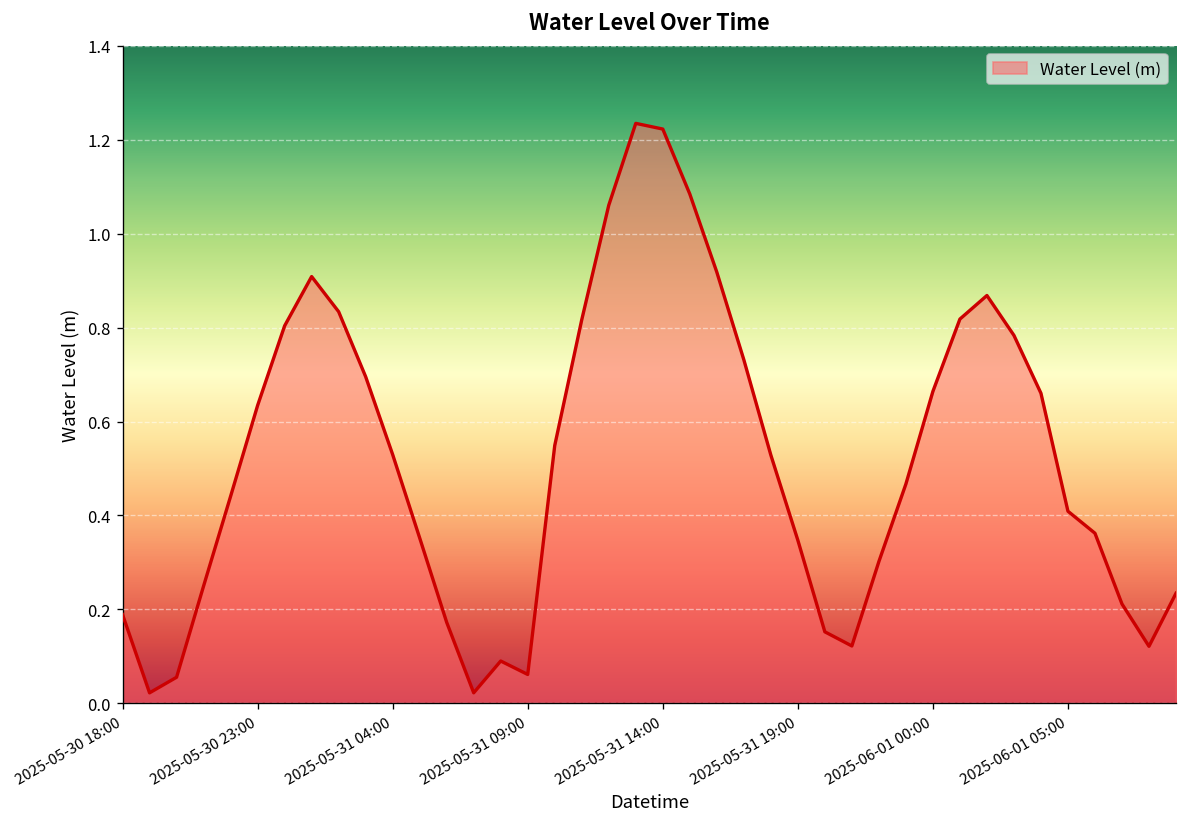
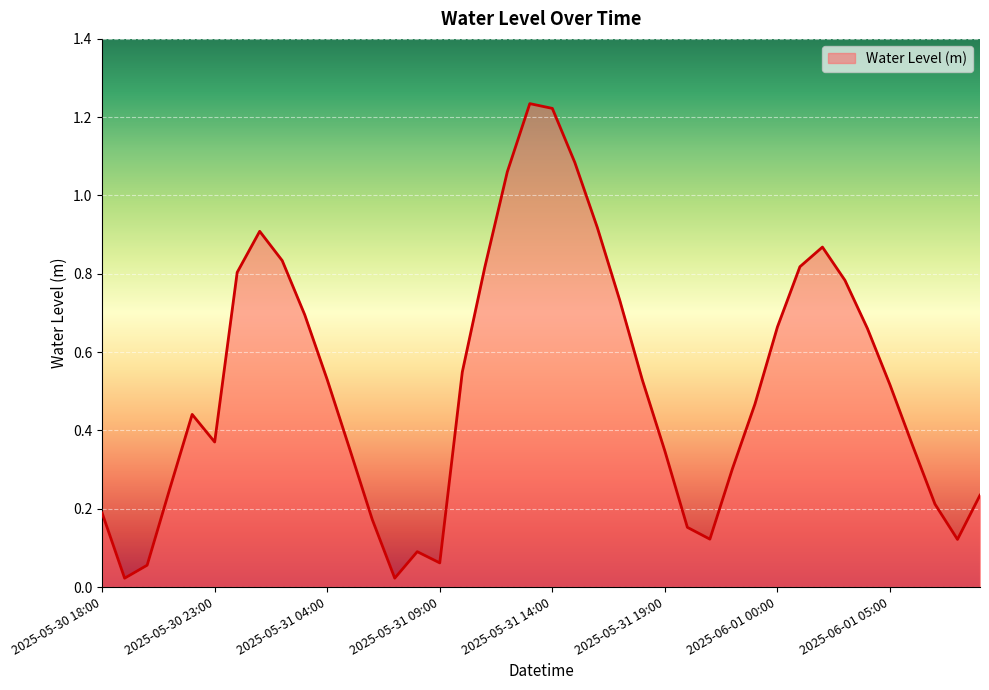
2025-05-30 23:00: 0.63 -> 0.37
2025-06-01 05:00: 0.41 -> 0.52
